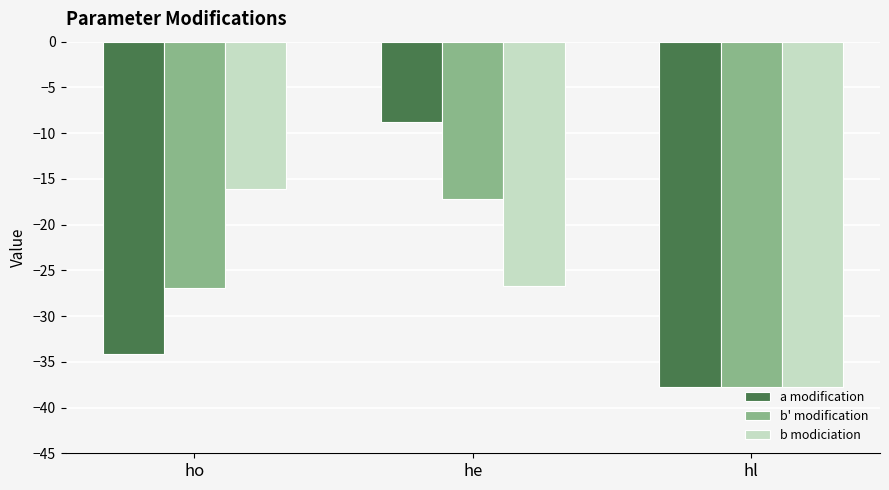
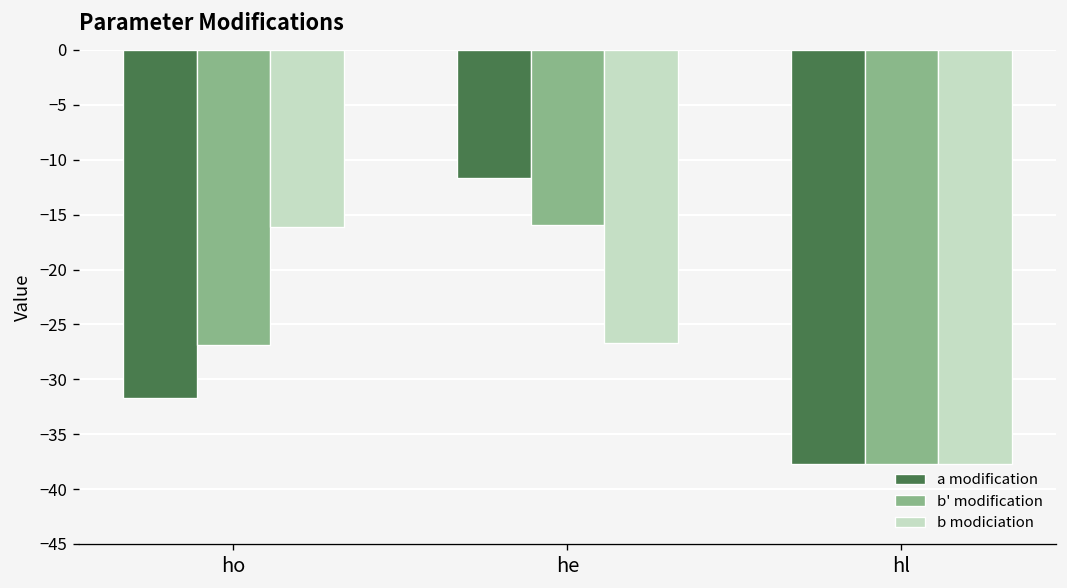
a modification, ho: -34 -> -32
a modification, he: -9 -> -12
b' modification, he: -17 -> -16
